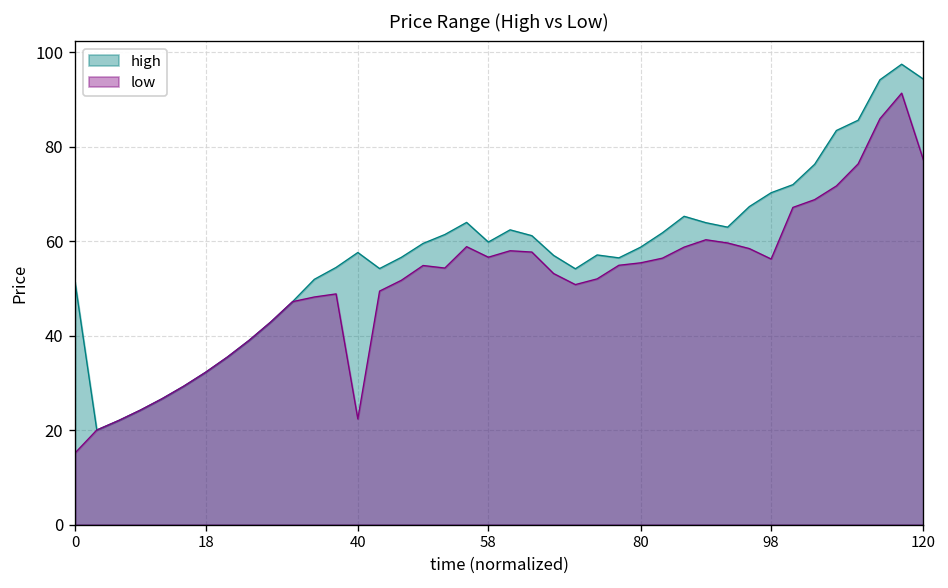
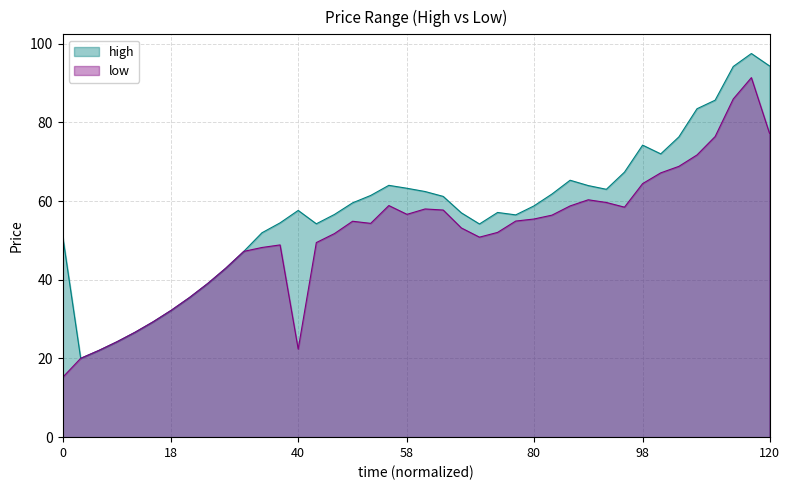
high, 58: 60 -> 63
high, 98: 70 -> 74
low, 98: 56 -> 64
